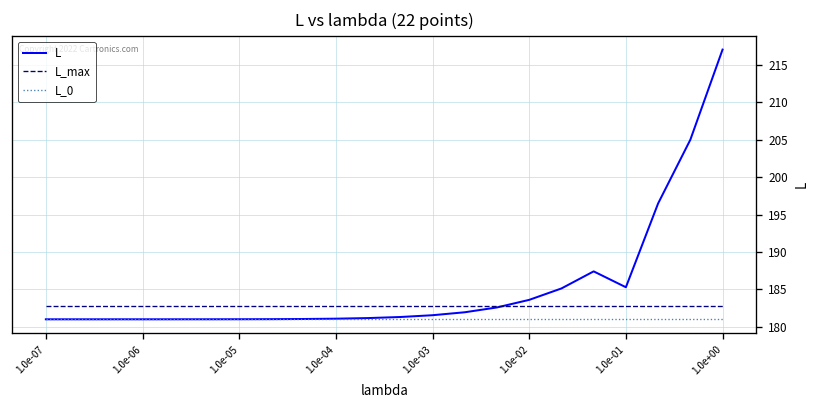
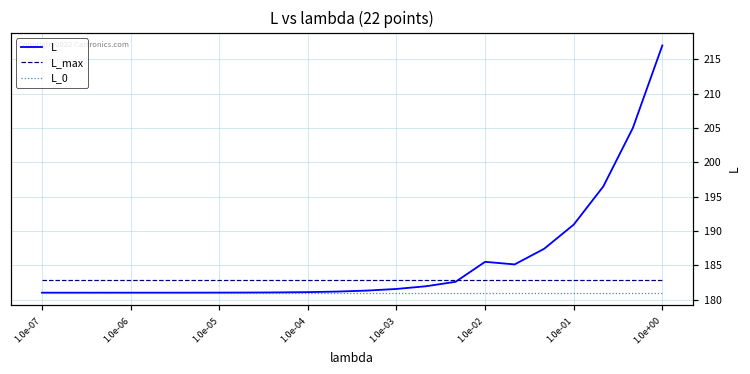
L, 1.0e-02: 184 -> 186
L, 1.0e-01: 185 -> 191
